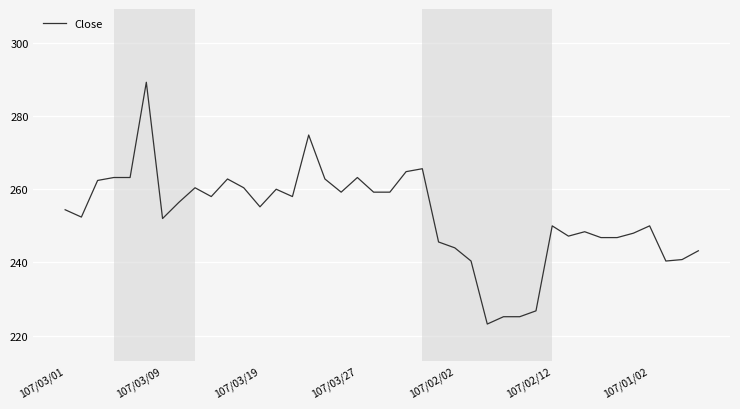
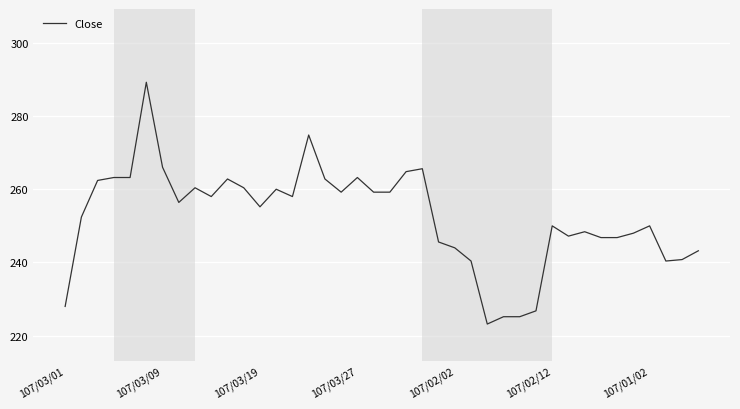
107/03/01: 254 -> 228
107/03/09: 252 -> 266
